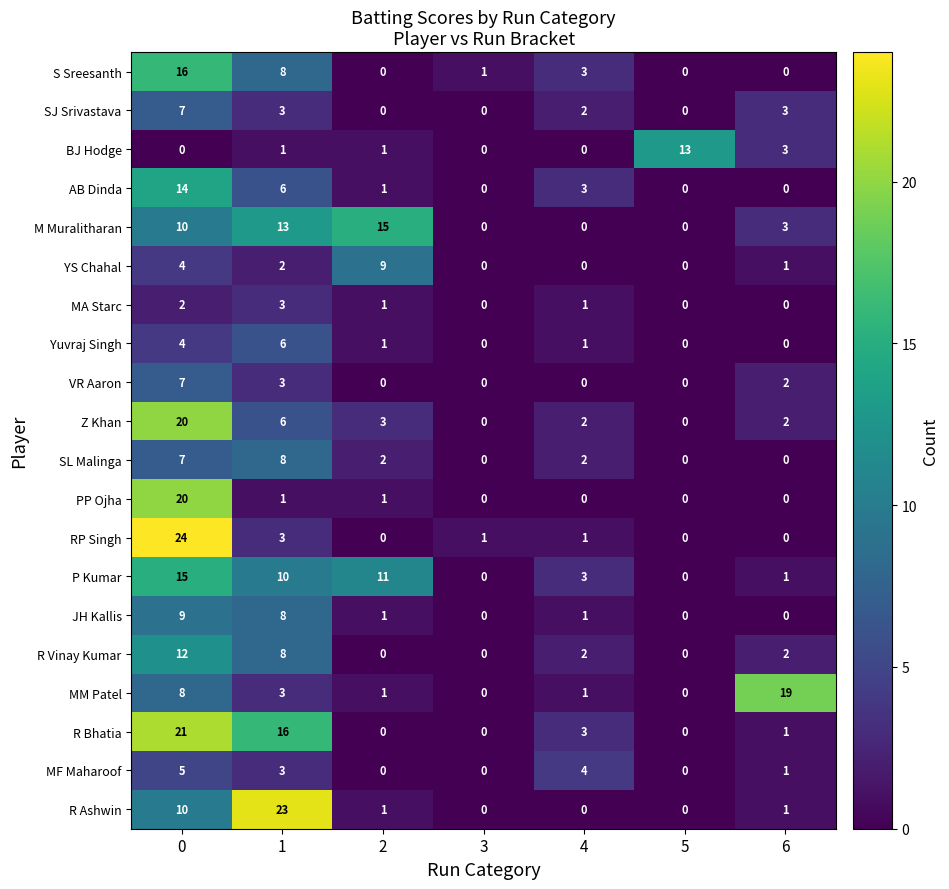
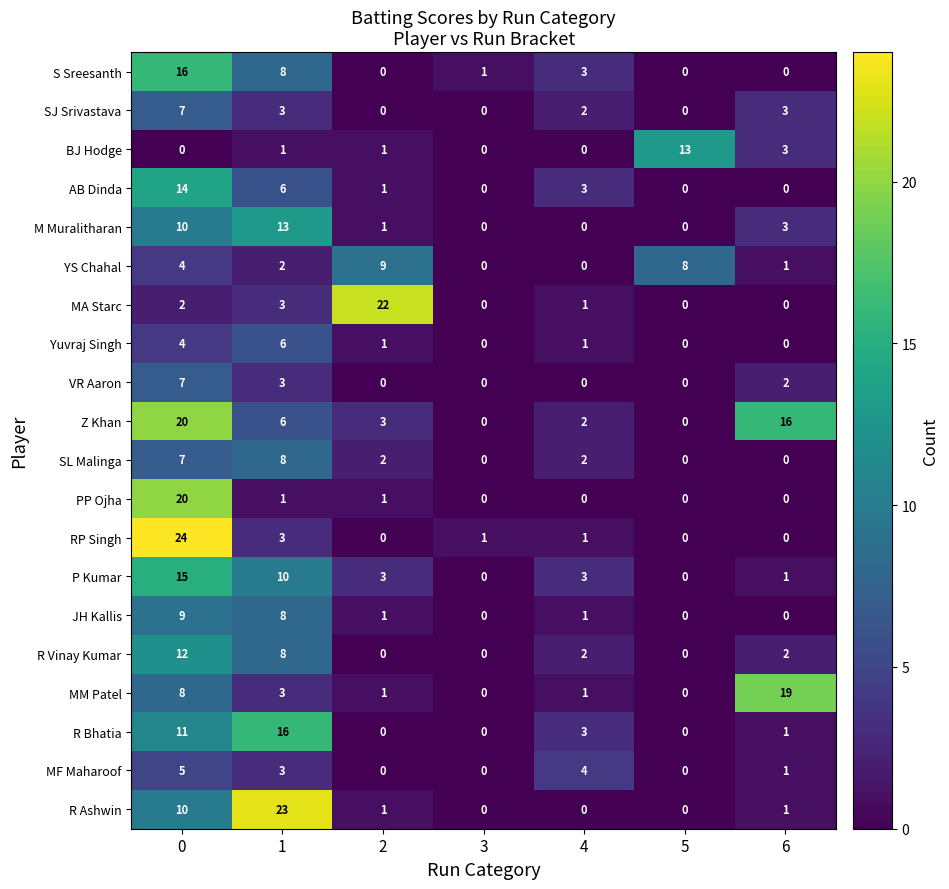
M Muralitharan, 2: 15 -> 1
YS Chahal, 5: 0 -> 8
MA Starc, 2: 1 -> 22
Z Khan, 6: 2 -> 16
P Kumar, 2: 11 -> 3
R Bhatia, 0: 21 -> 11
